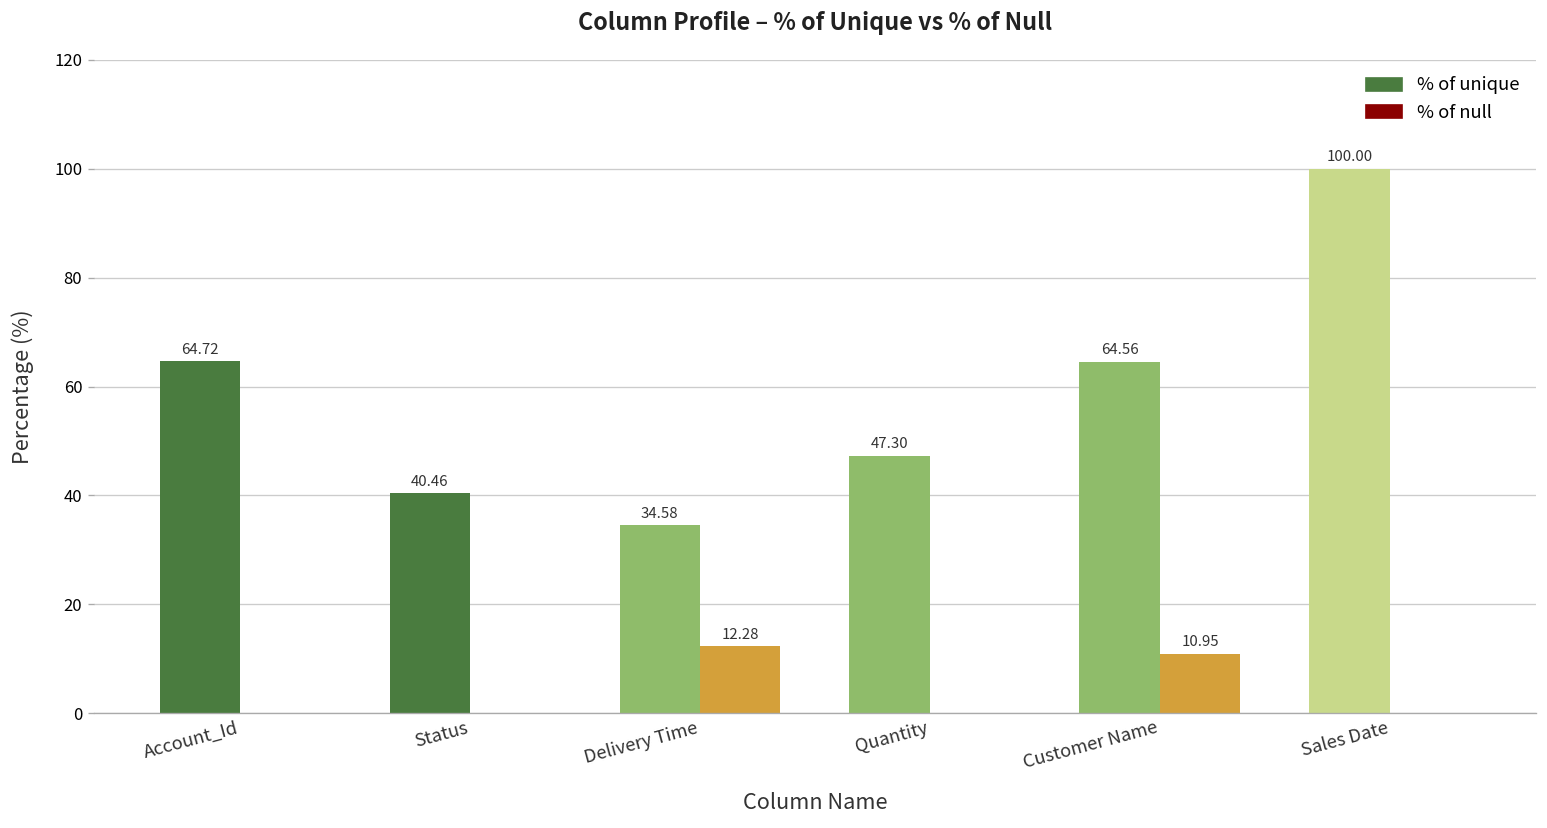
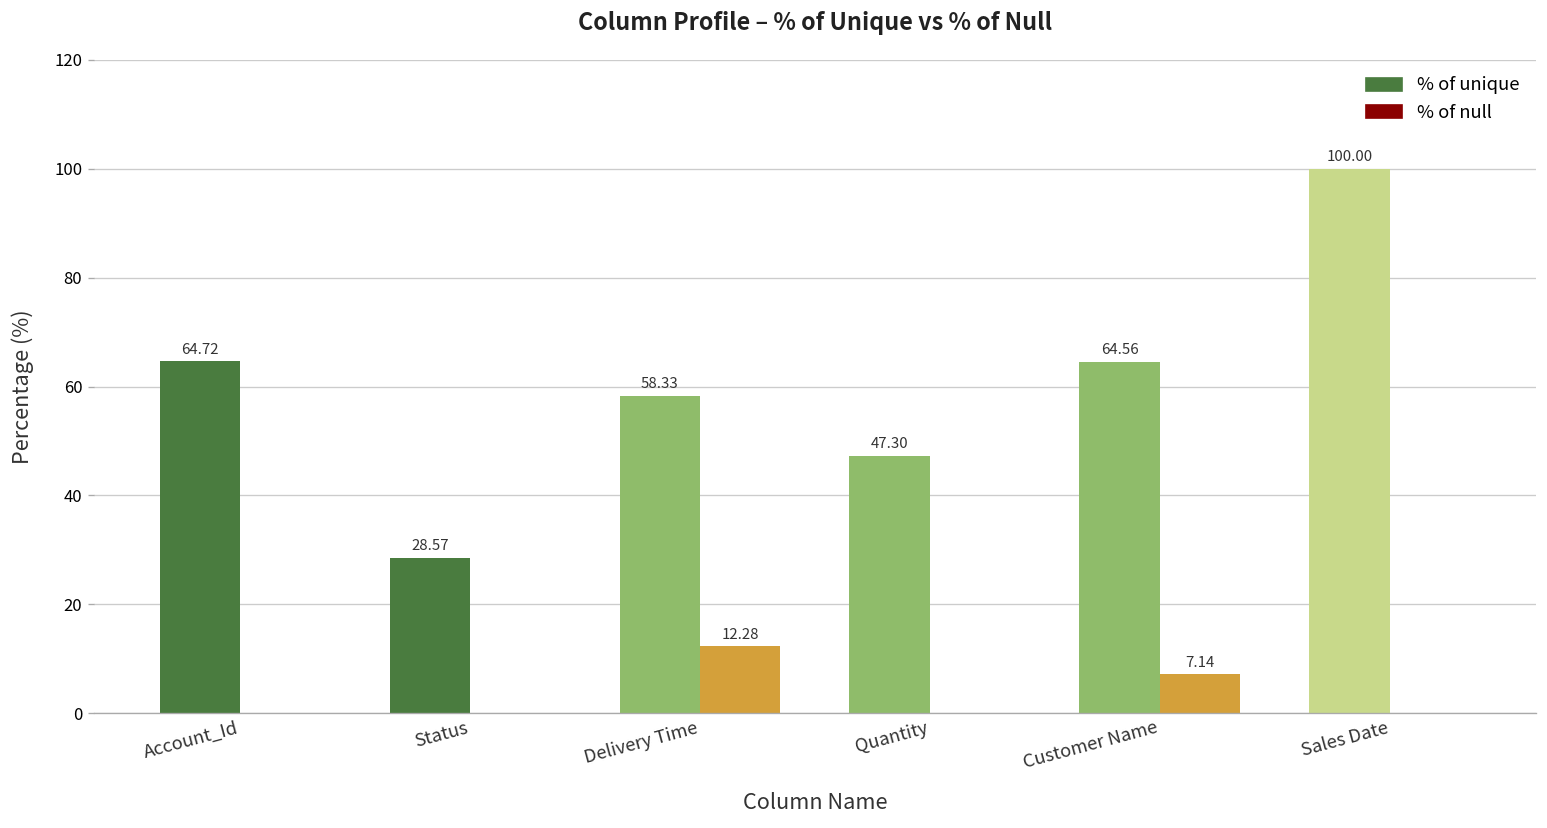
% of unique, Status: 40.46 -> 28.57
% of unique, Delivery Time: 34.58 -> 58.33
% of null, Customer Name: 10.95 -> 7.14
